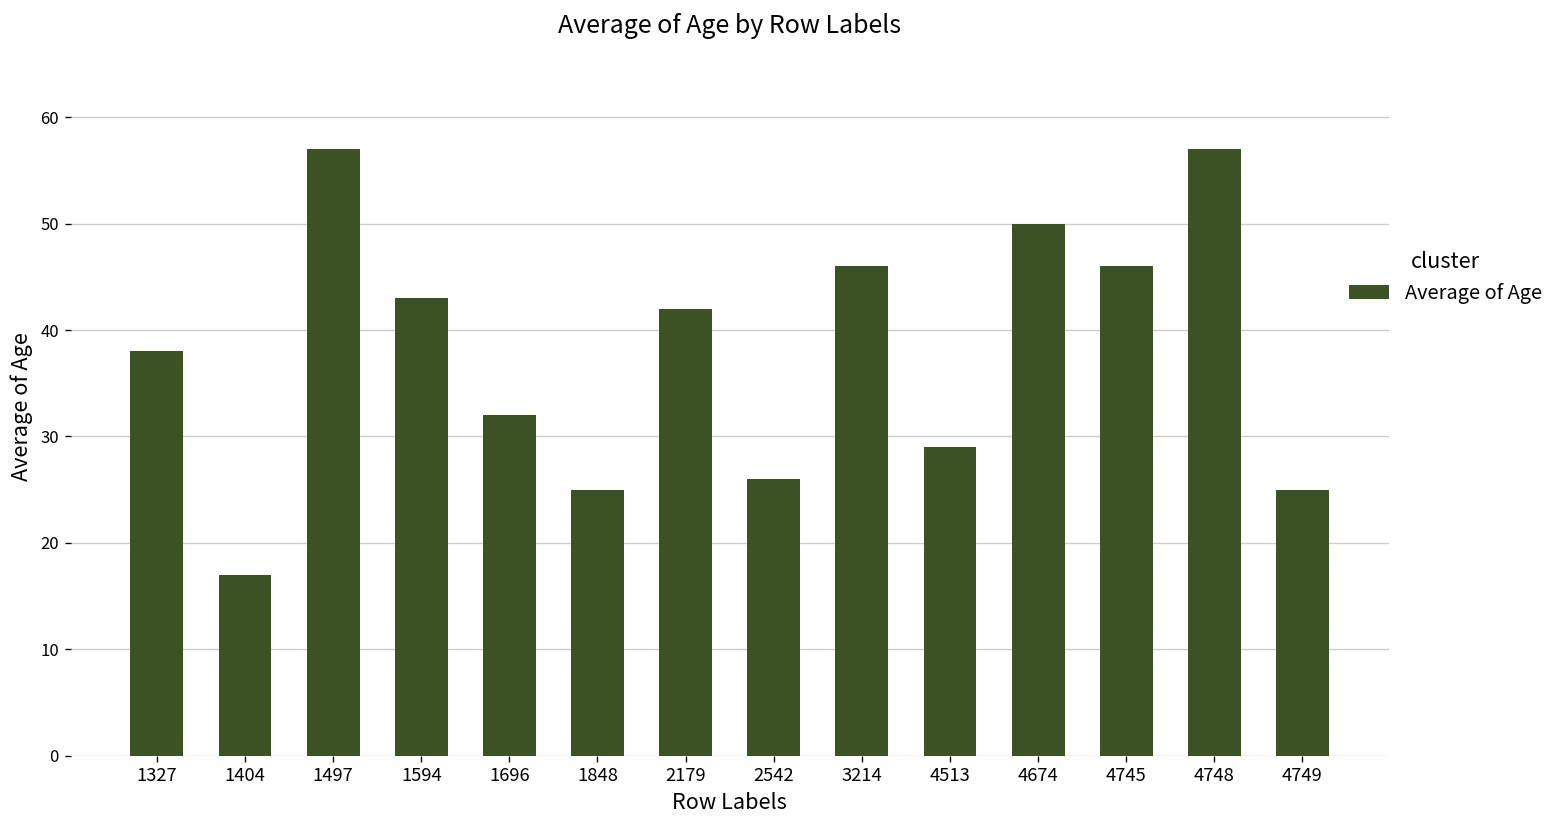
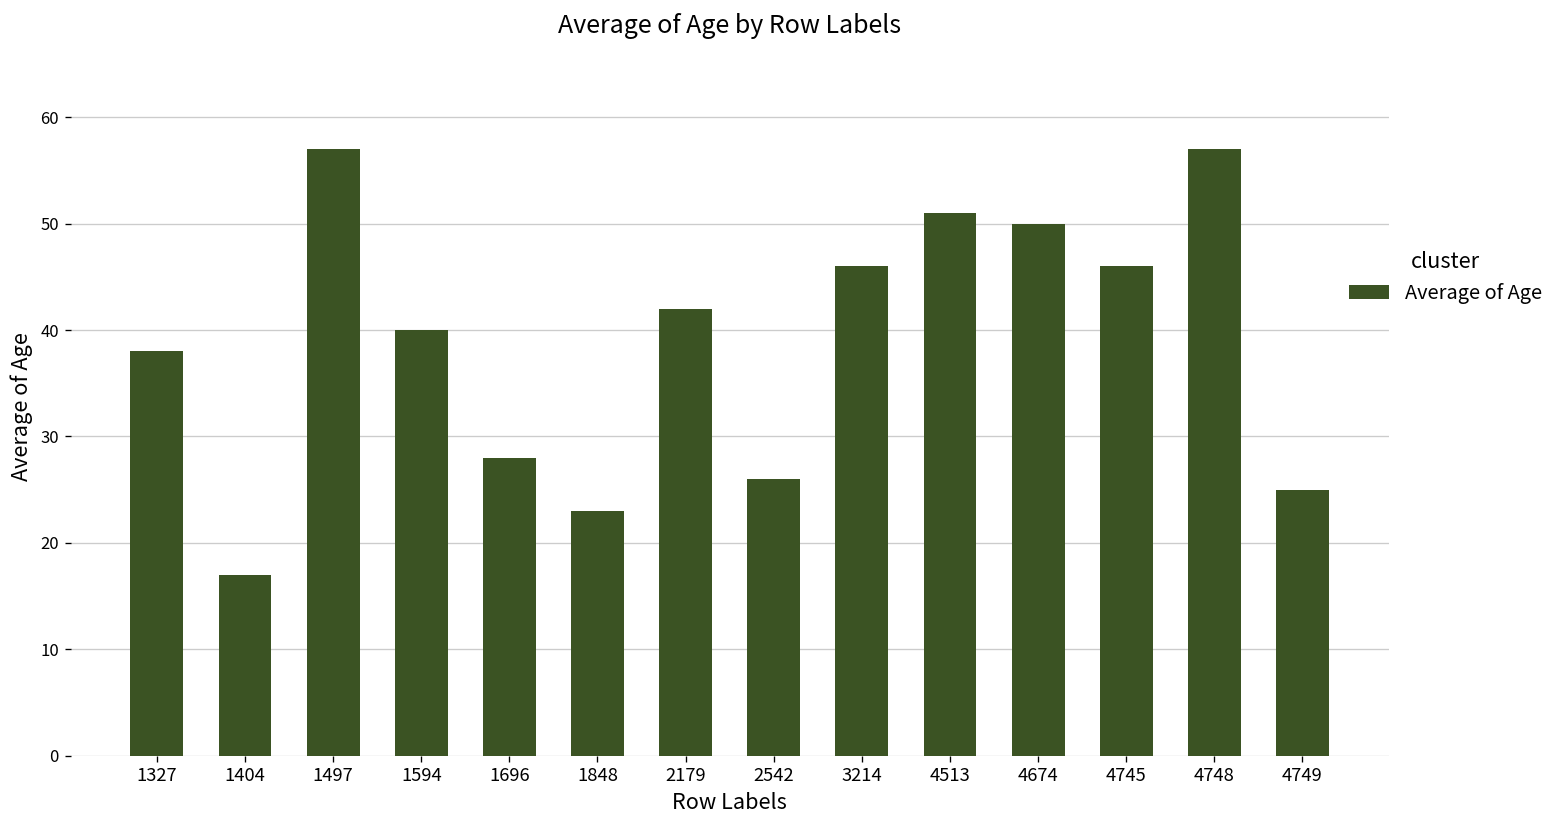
1594: 43 -> 40
1696: 32 -> 28
1848: 25 -> 23
4513: 29 -> 51
